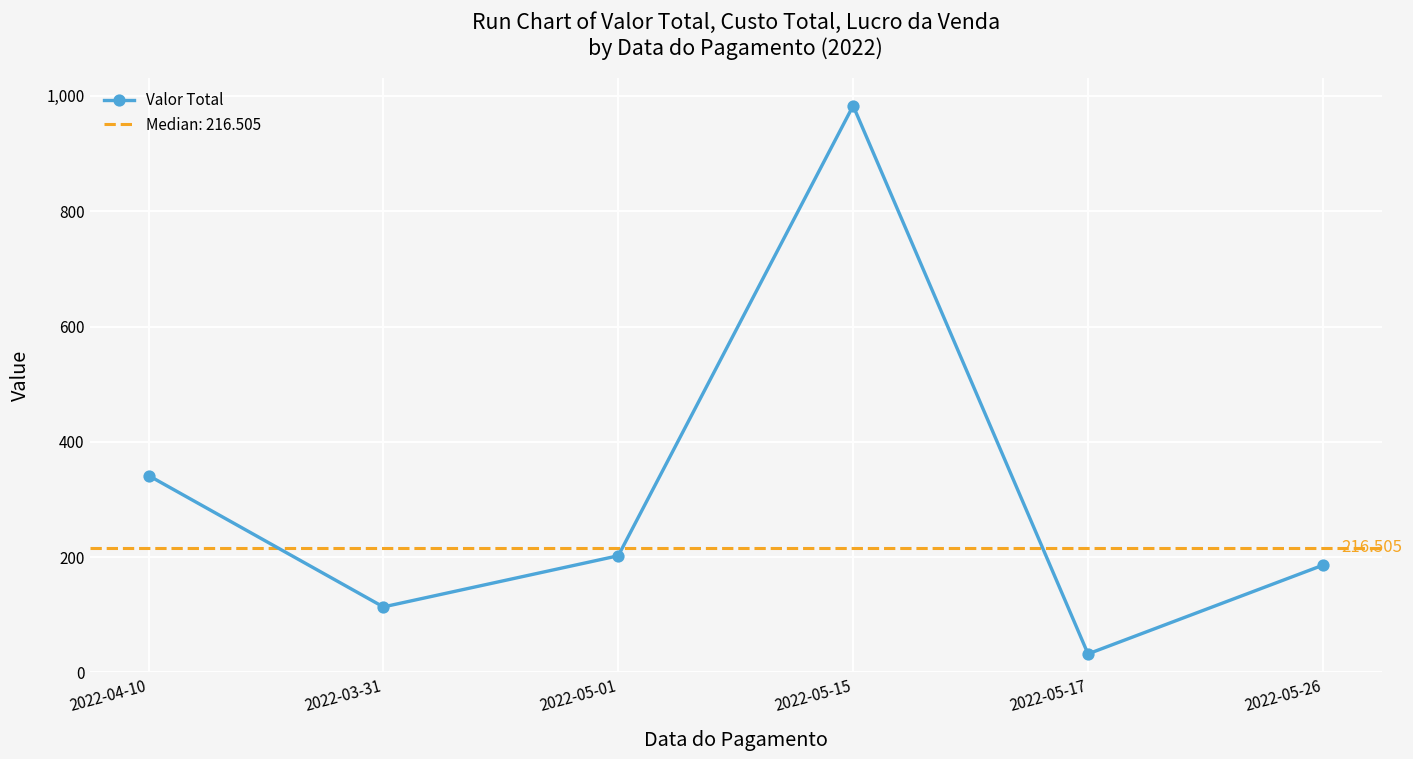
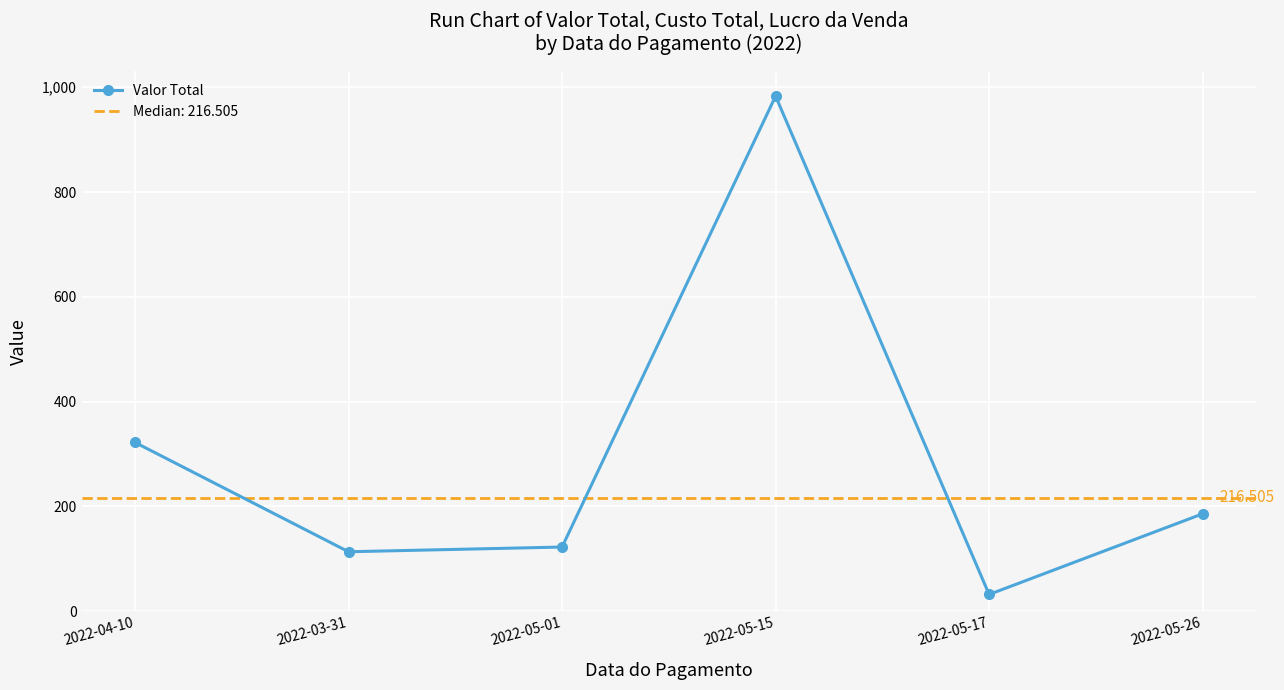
2022-04-10: 340 -> 320
2022-05-01: 200 -> 120
